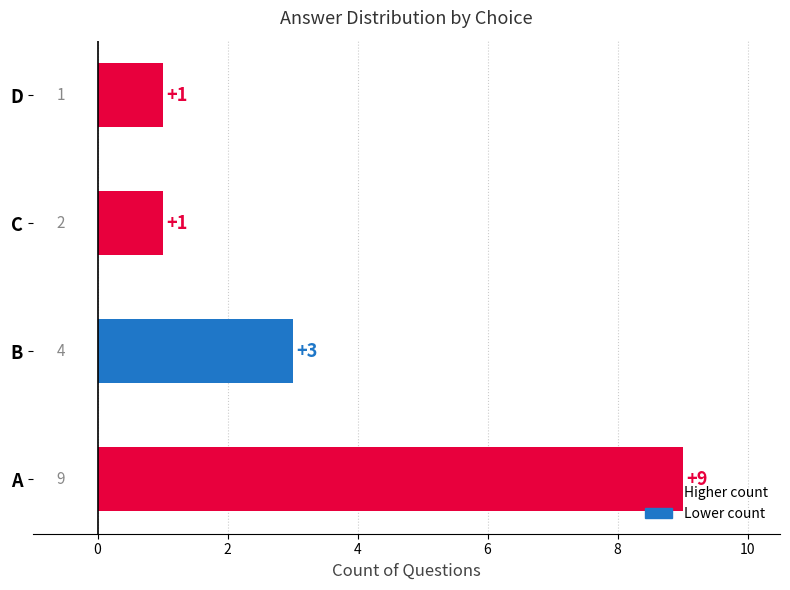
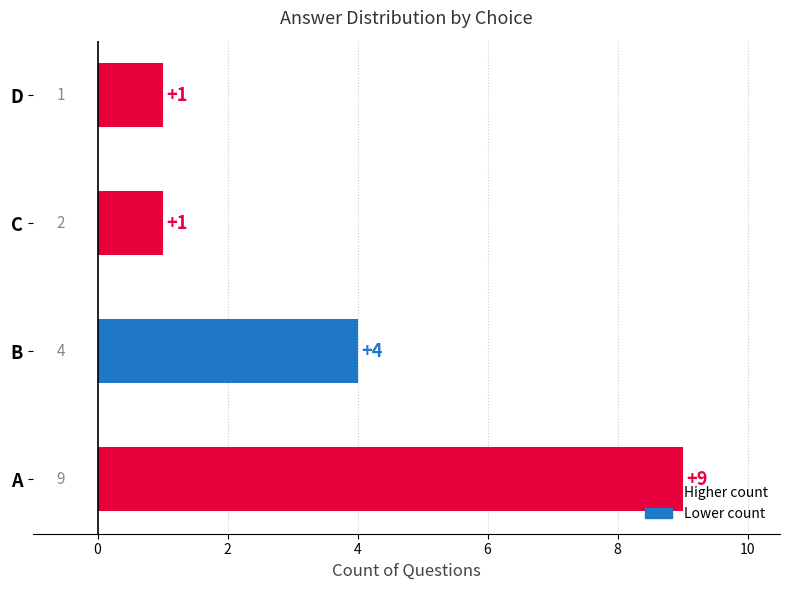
B: +3 -> +4
